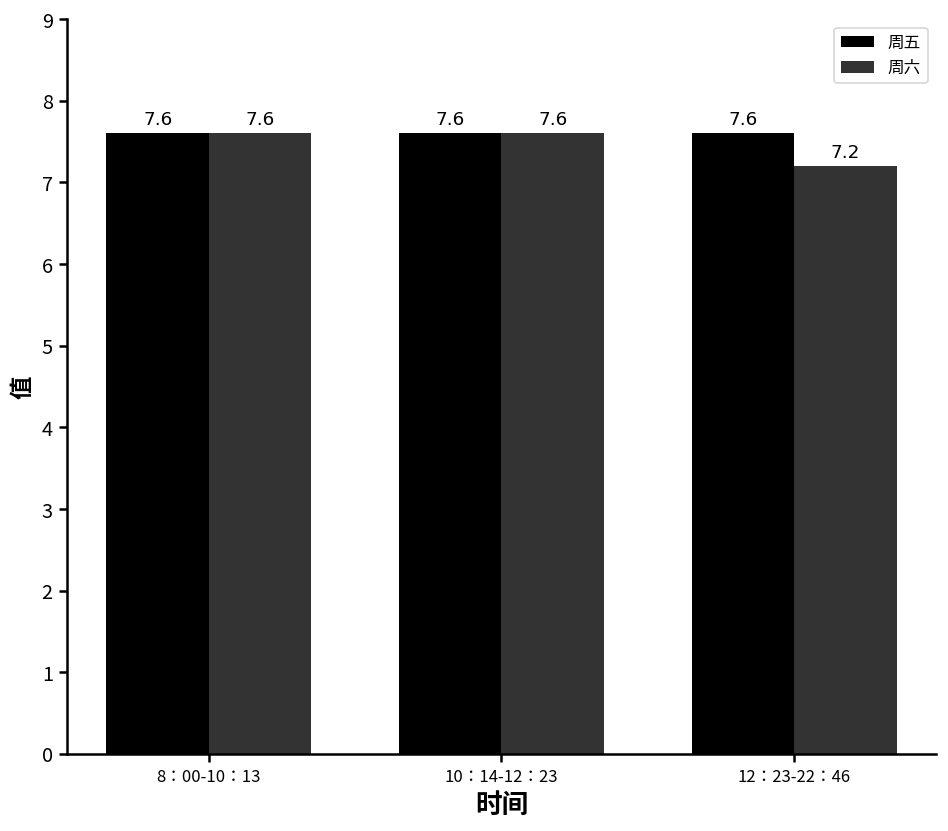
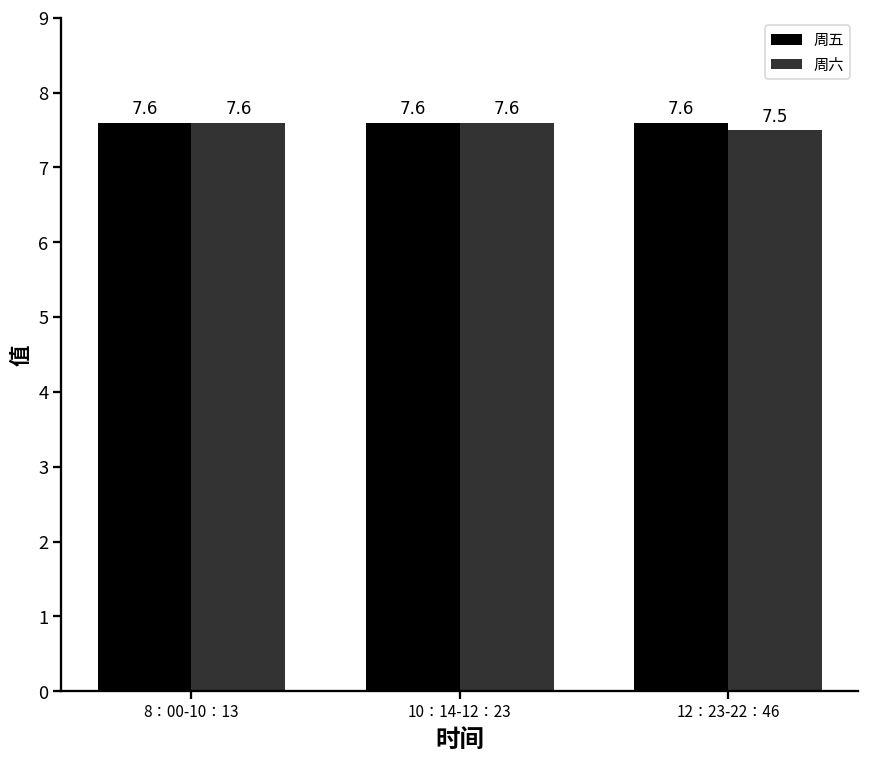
周六, 12：23-22：46: 7.2 -> 7.5
